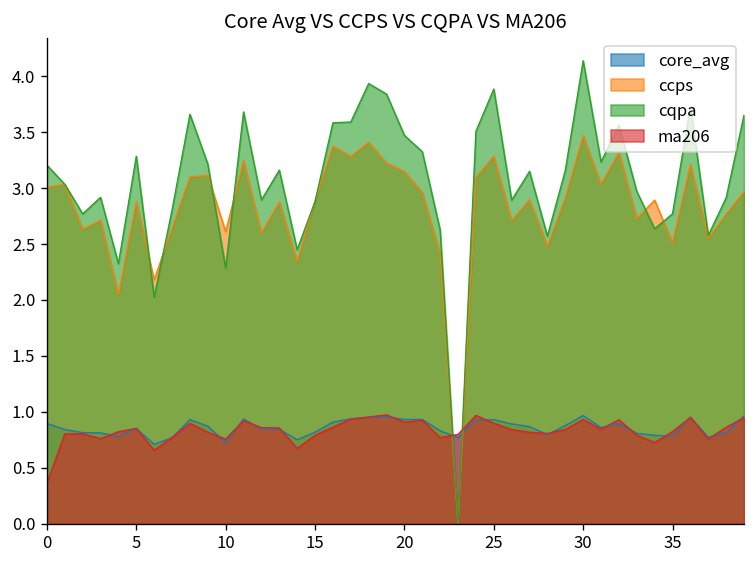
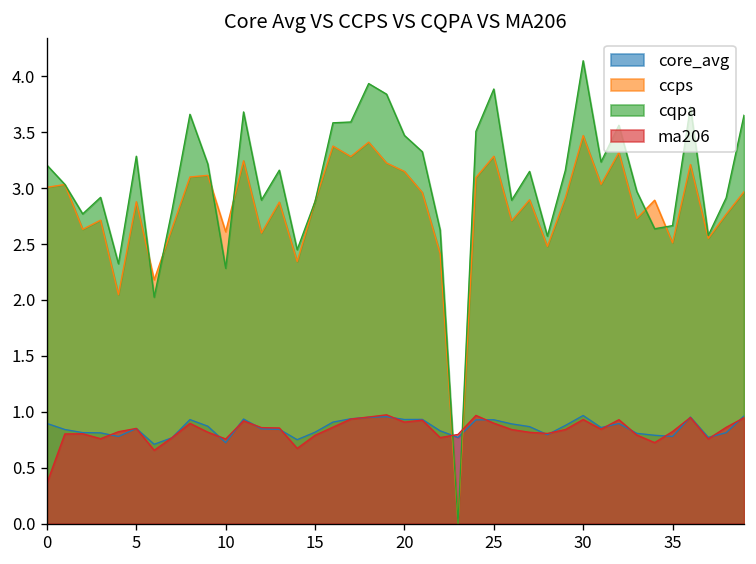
cqpa, 35: 2.8 -> 2.7
